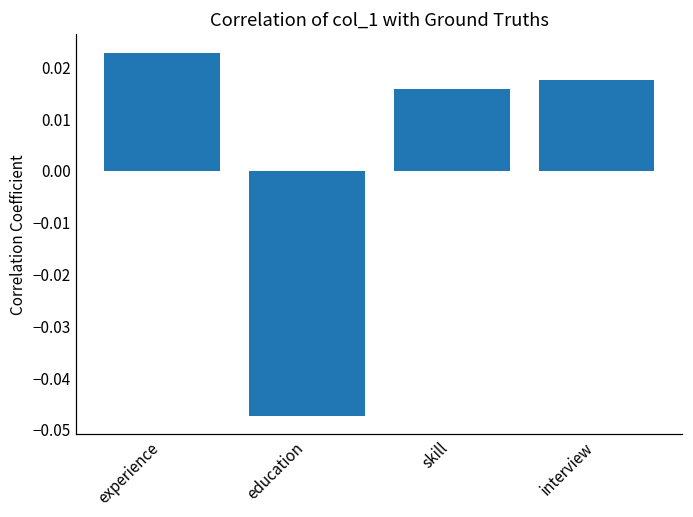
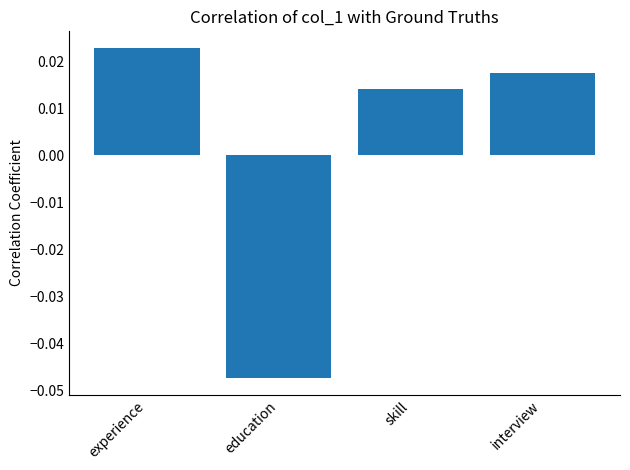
skill: 0.016 -> 0.014
